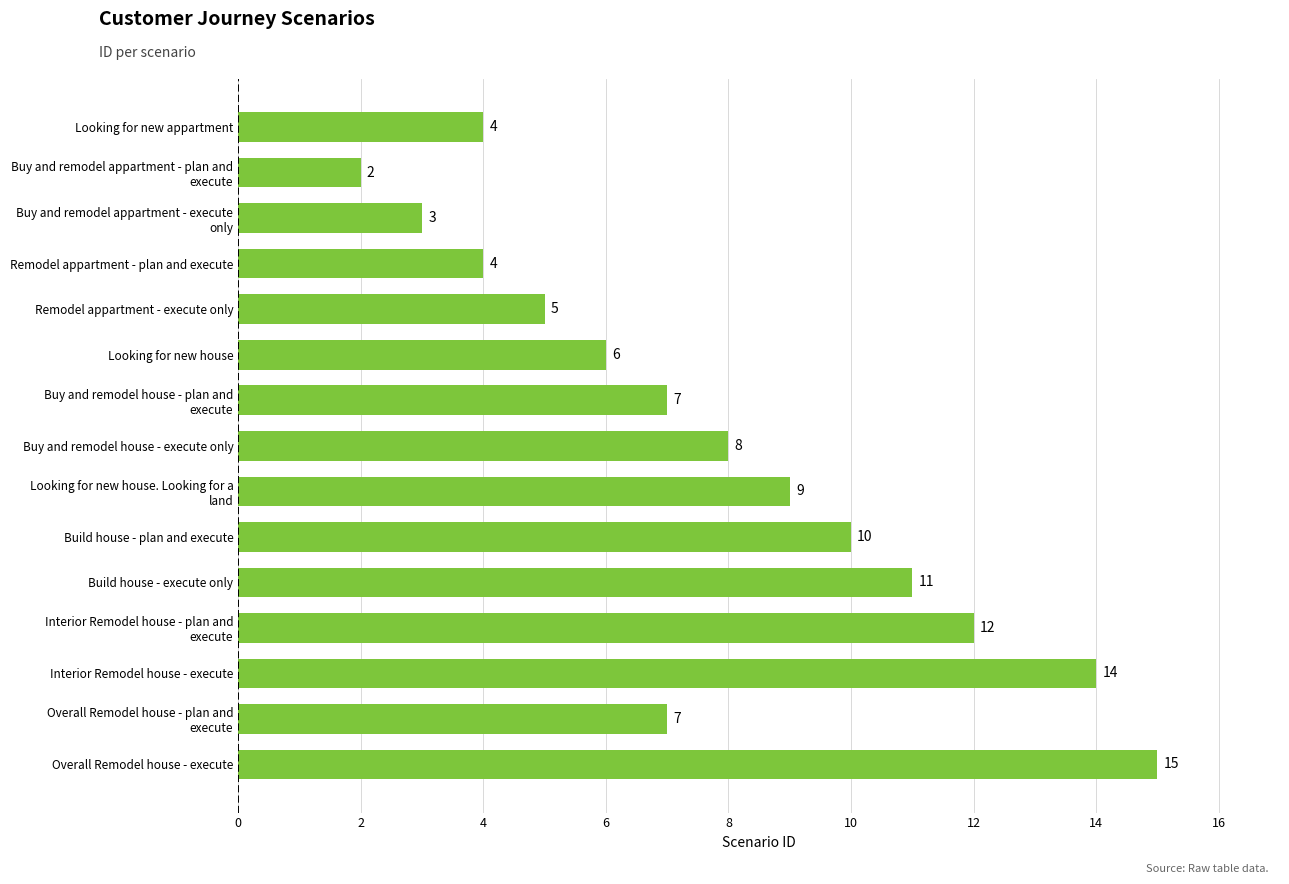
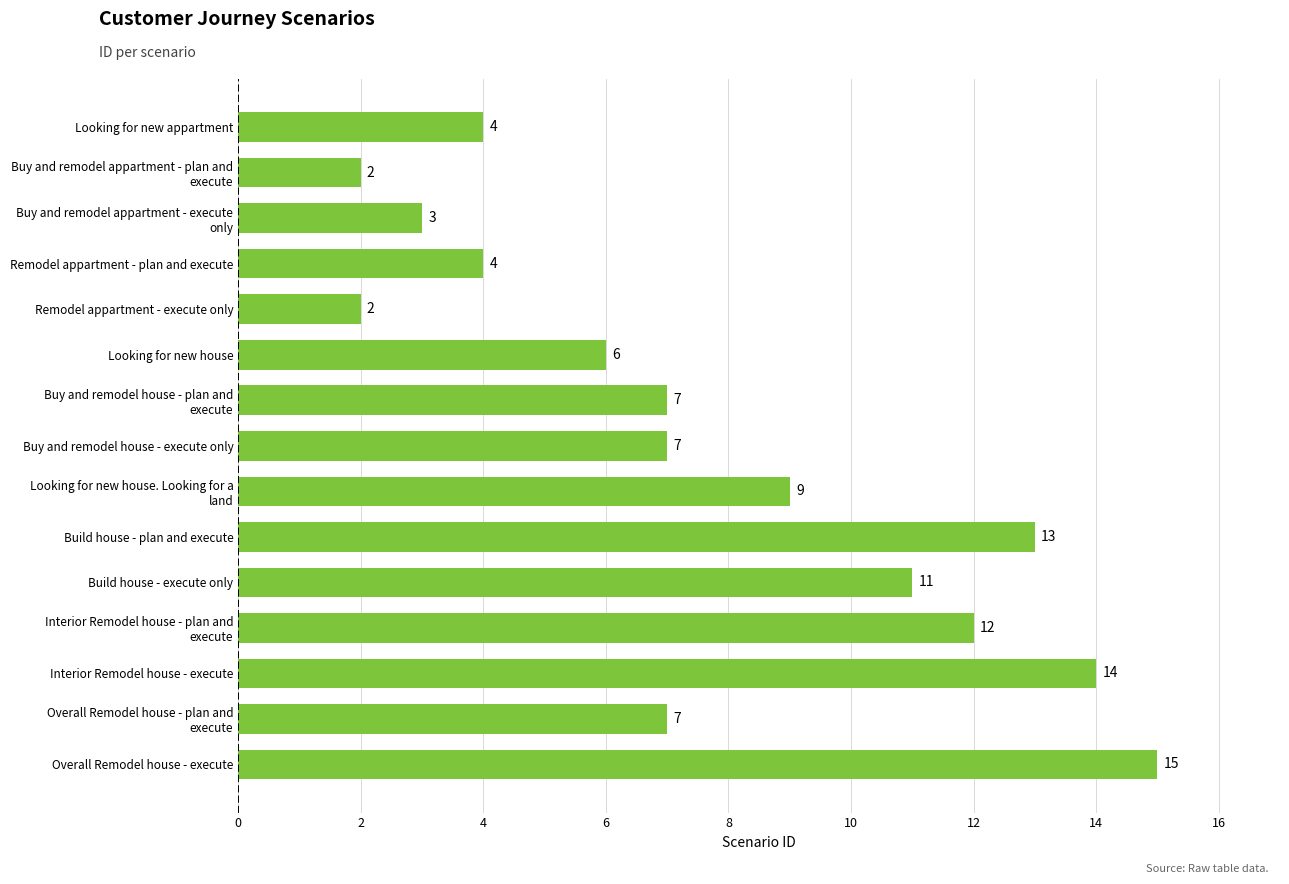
Remodel appartment - execute only: 5 -> 2
Buy and remodel house - execute only: 8 -> 7
Build house - plan and execute: 10 -> 13
